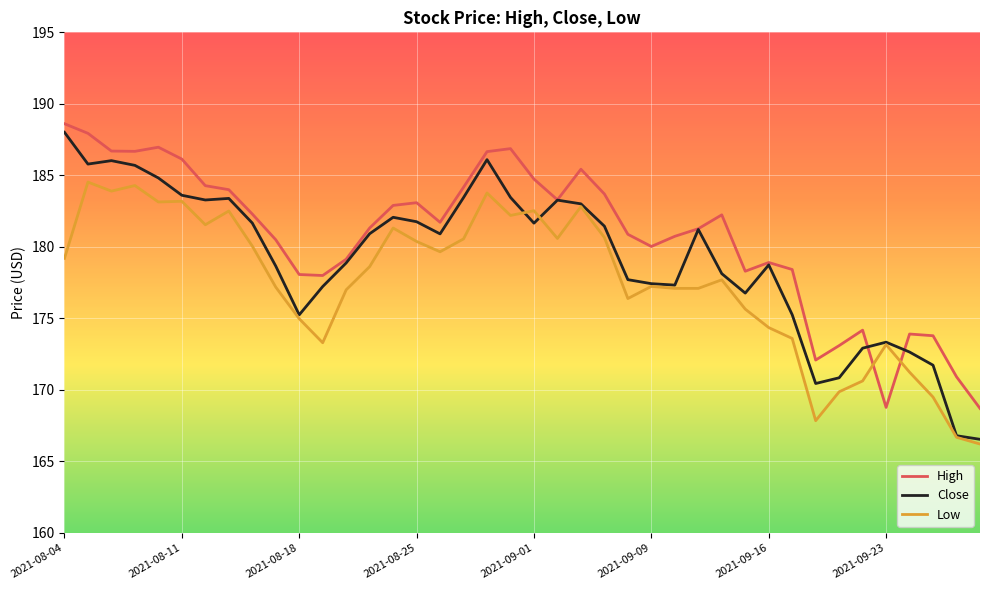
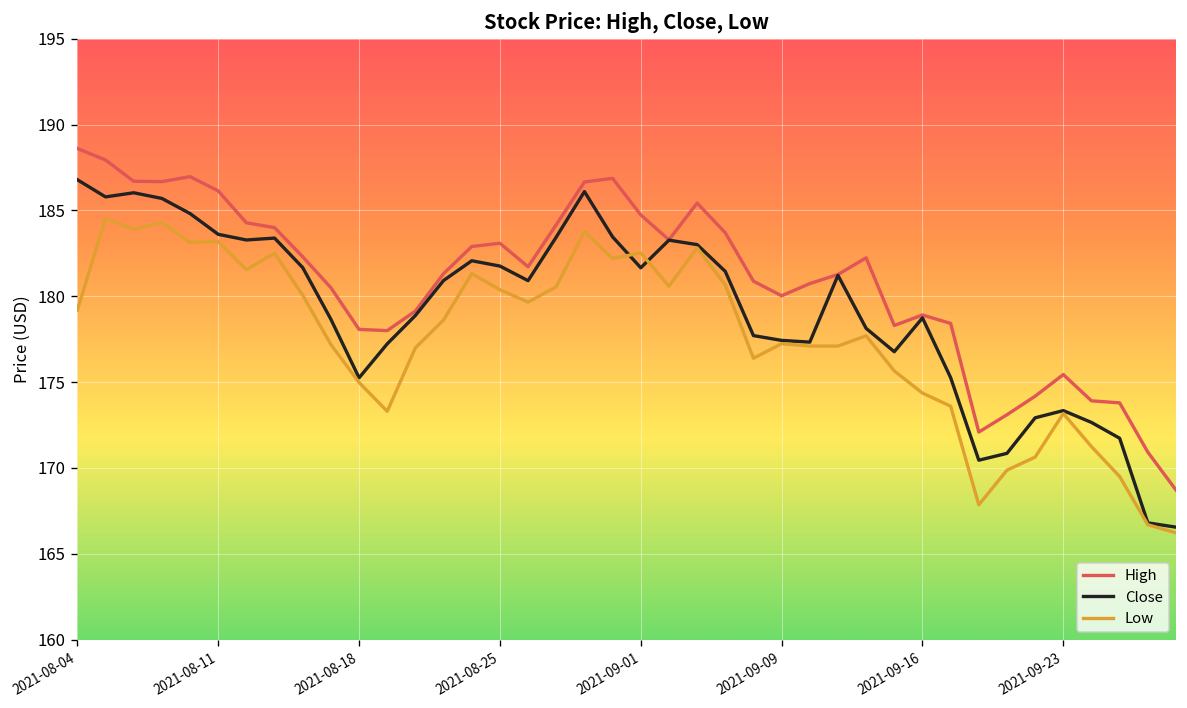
Close, 2021-08-04: 188.0 -> 186.8
High, 2021-09-23: 168.8 -> 175.4
